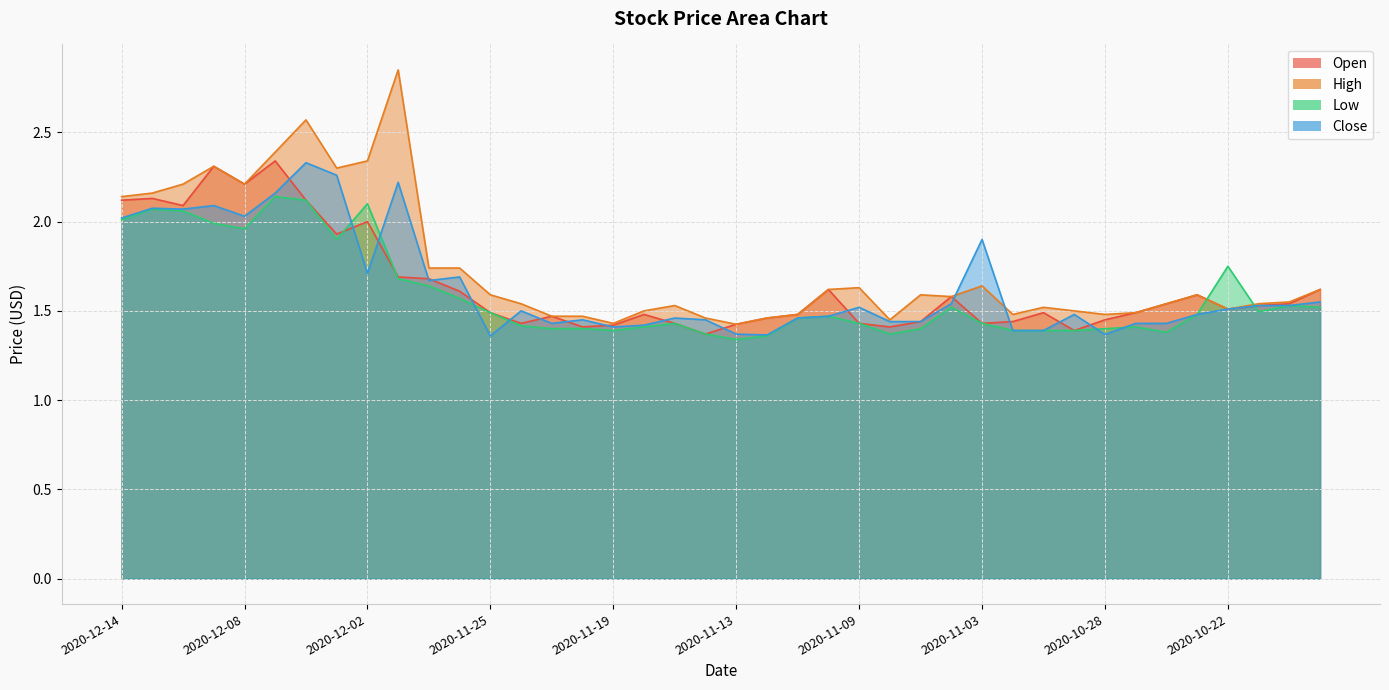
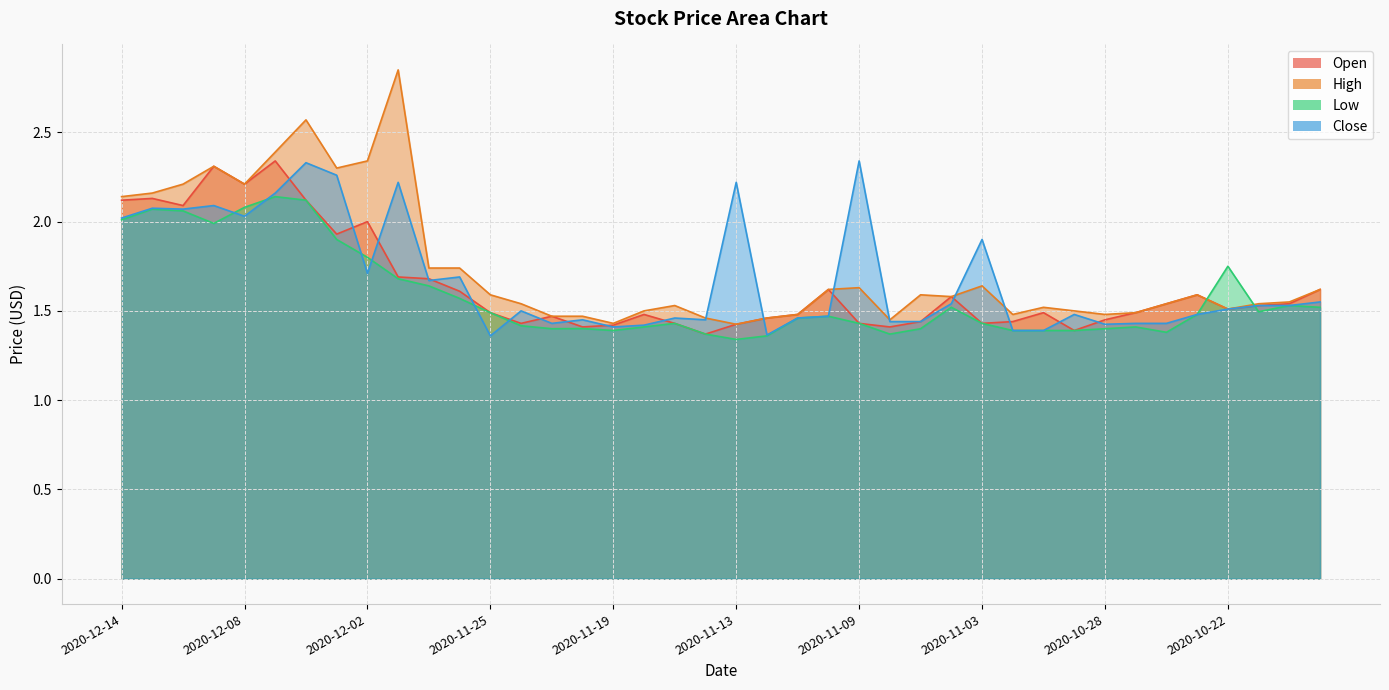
Low, 2020-12-08: 1.96 -> 2.08
Low, 2020-12-02: 2.1 -> 1.8
Close, 2020-11-13: 1.37 -> 2.22
Close, 2020-11-09: 1.52 -> 2.34
Close, 2020-10-28: 1.37 -> 1.43
